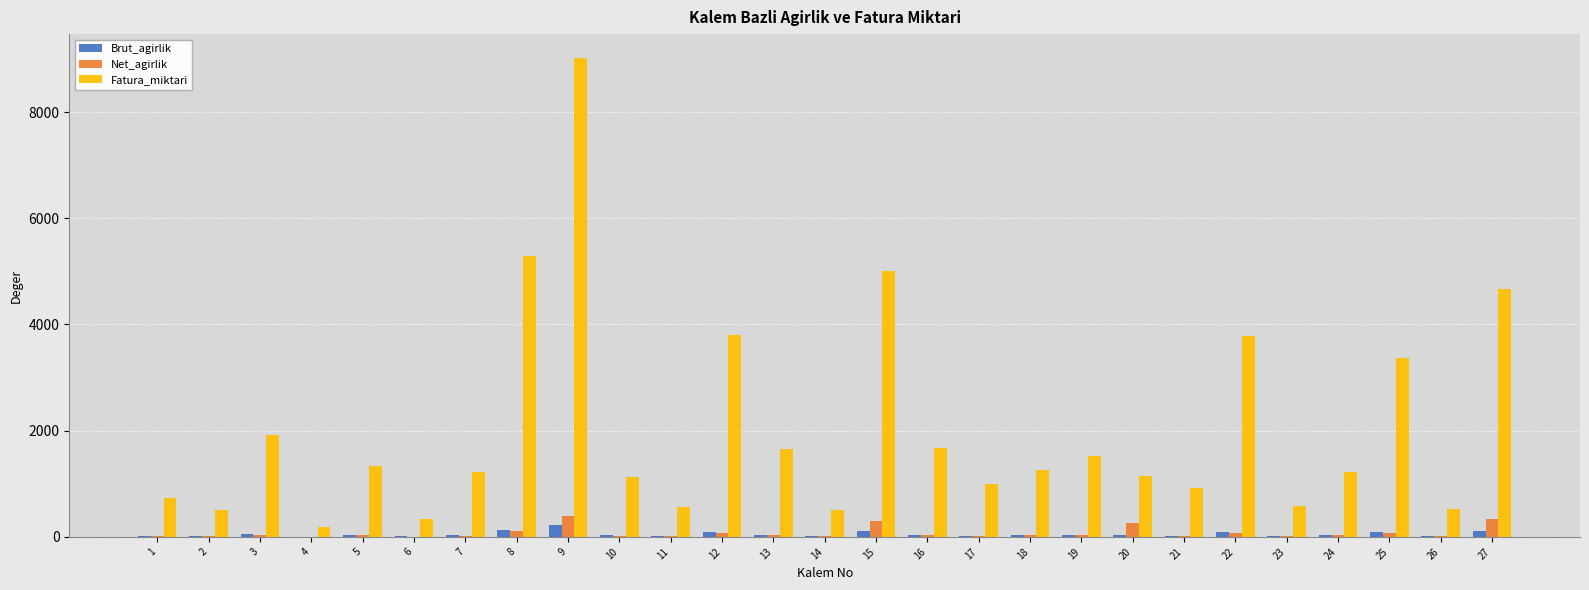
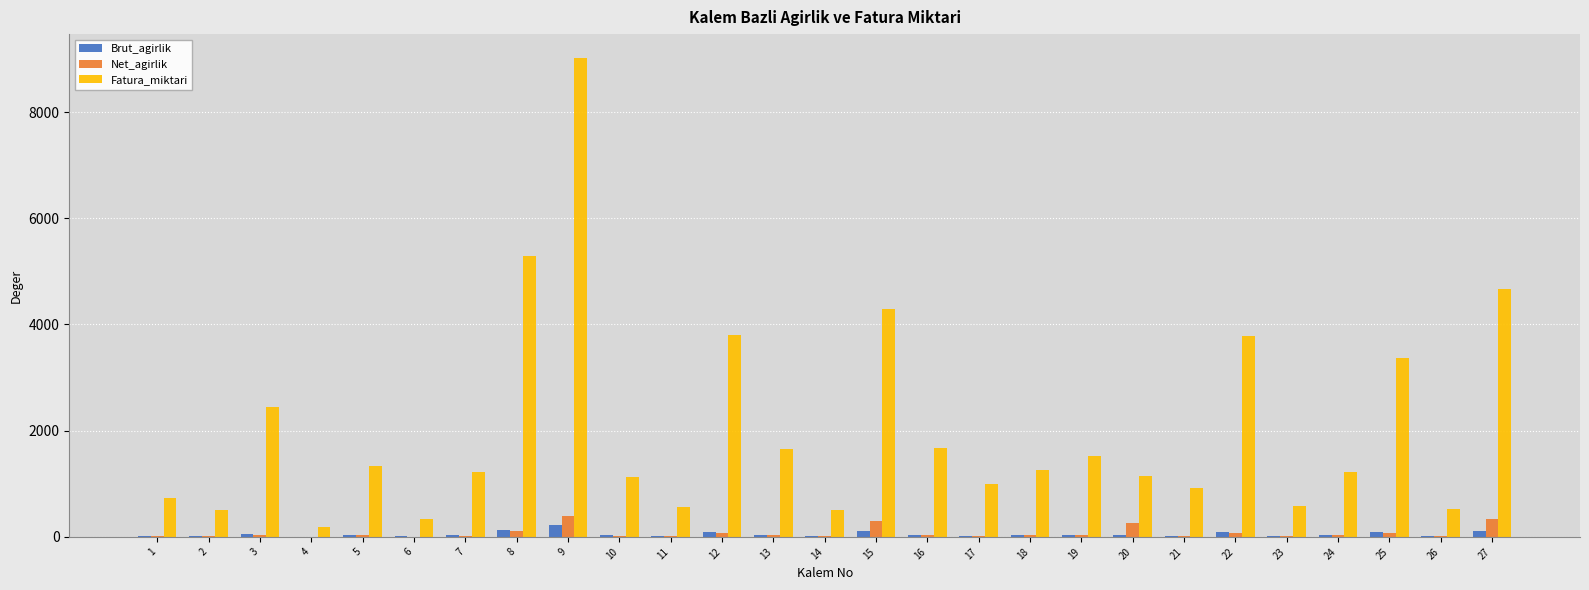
Fatura_miktari, 3: 1900 -> 2400
Fatura_miktari, 15: 5000 -> 4300
